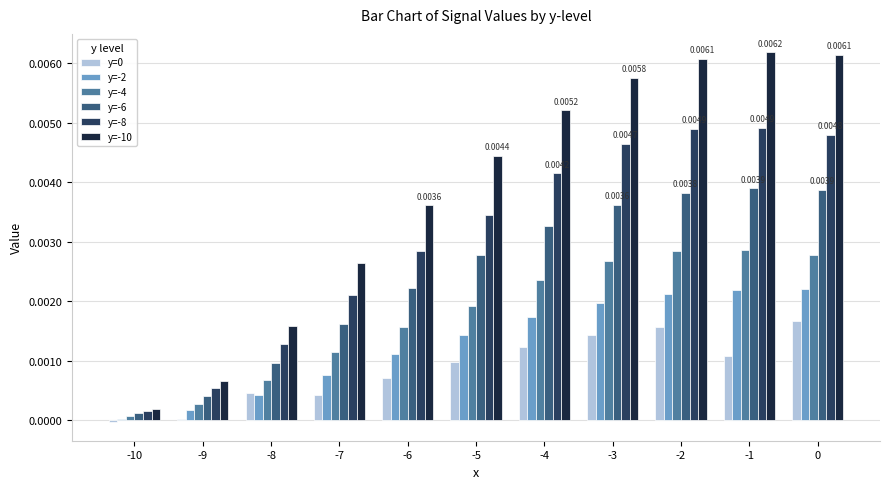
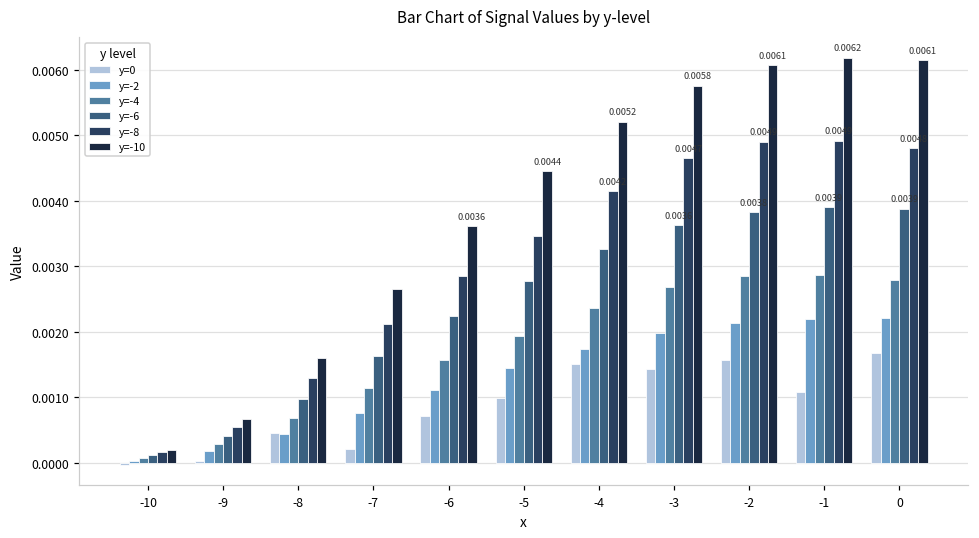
y=0, -7: 0.0004 -> 0.0002
y=0, -4: 0.0012 -> 0.0015
